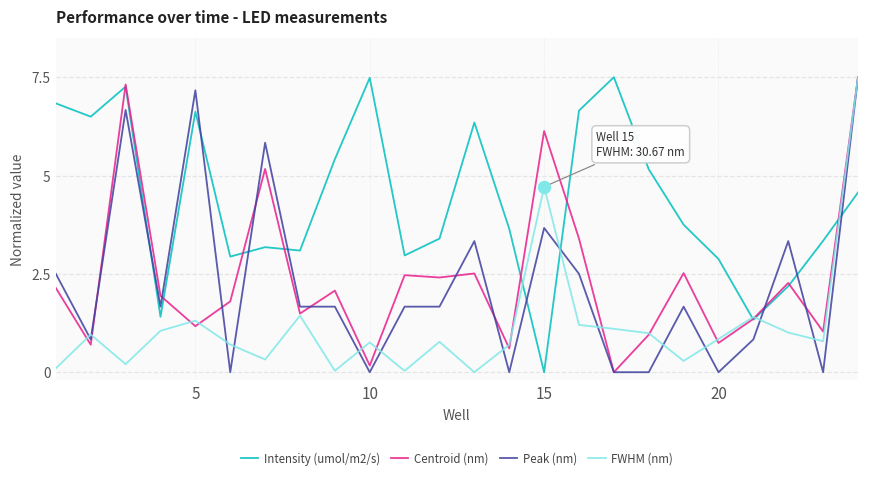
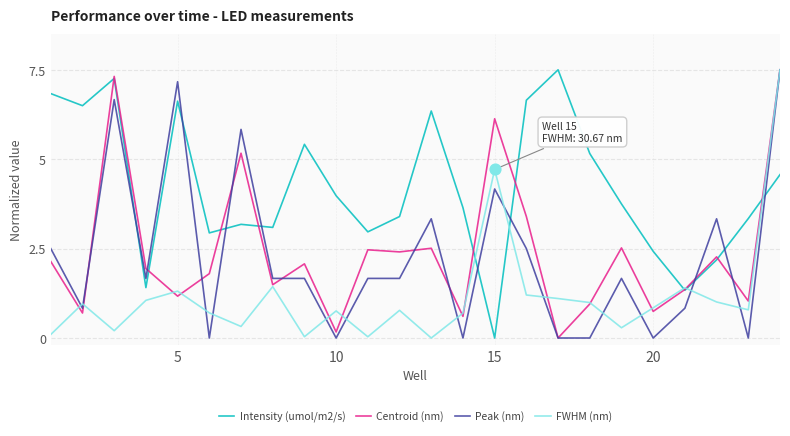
Intensity (umol/m2/s), 10: 7.5 -> 4.0
Peak (nm), 15: 3.7 -> 4.2
Intensity (umol/m2/s), 20: 2.9 -> 2.4
